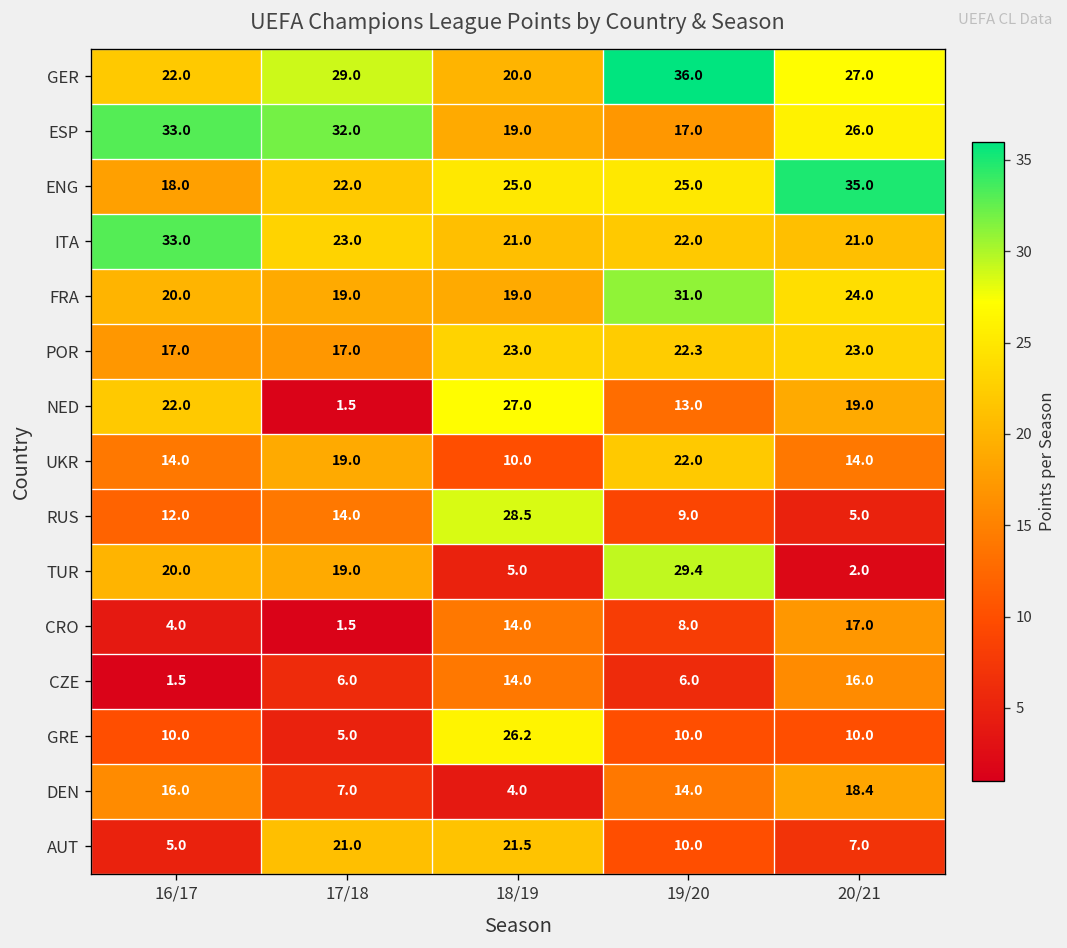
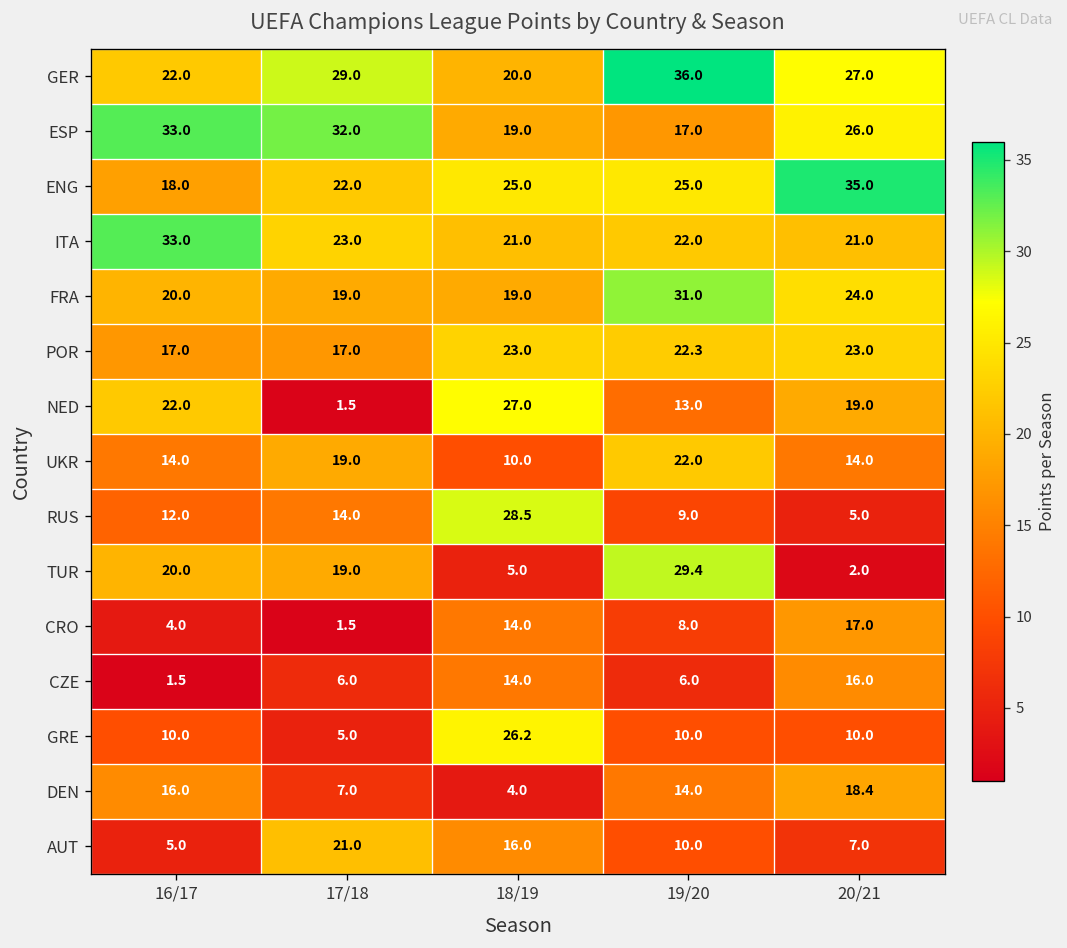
AUT, 18/19: 21.5 -> 16.0
